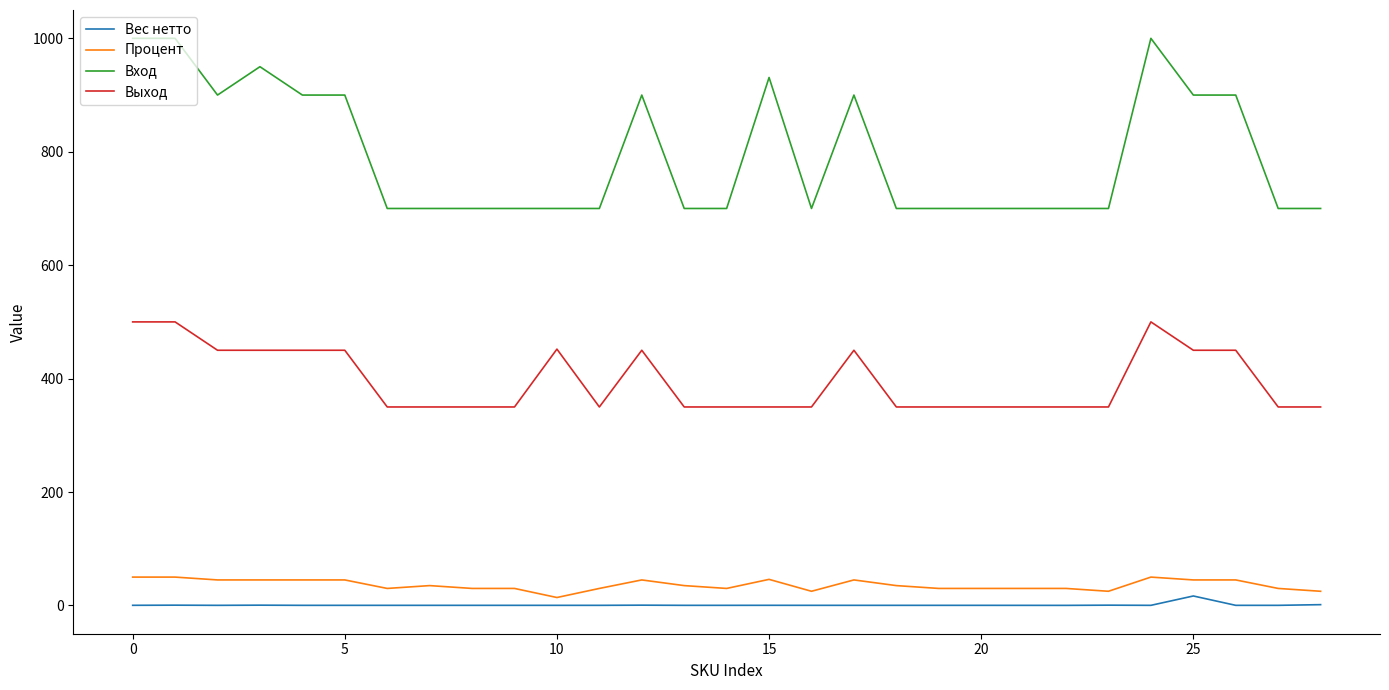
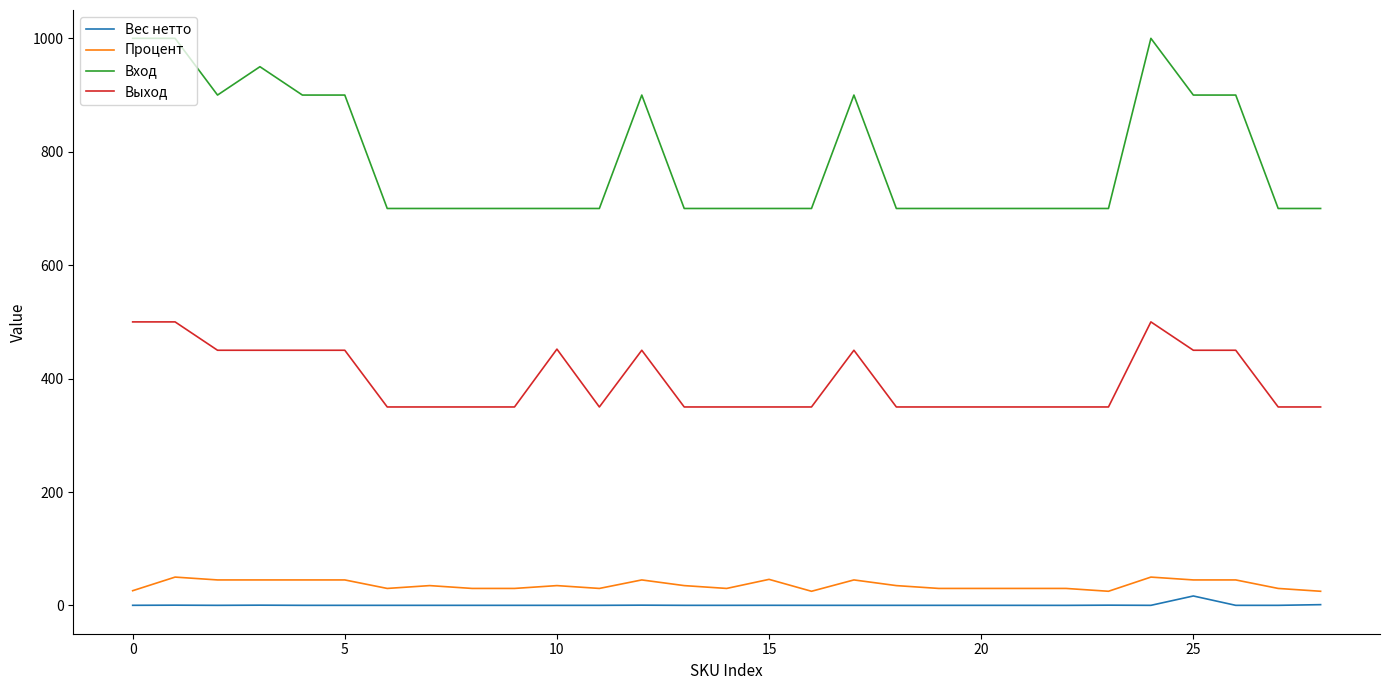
Процент, 0: 50 -> 30
Процент, 10: 10 -> 40
Вход, 15: 930 -> 700
